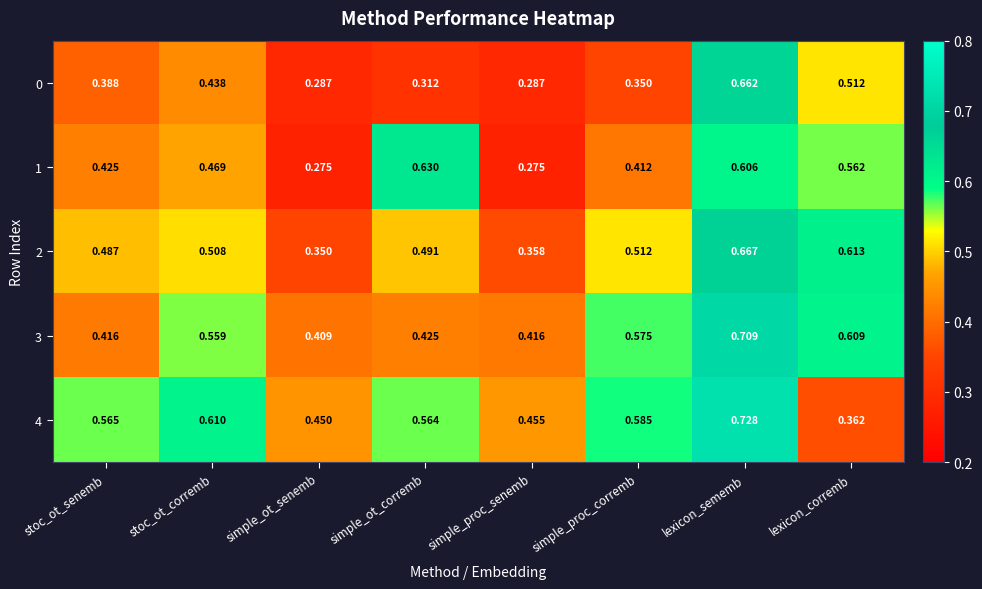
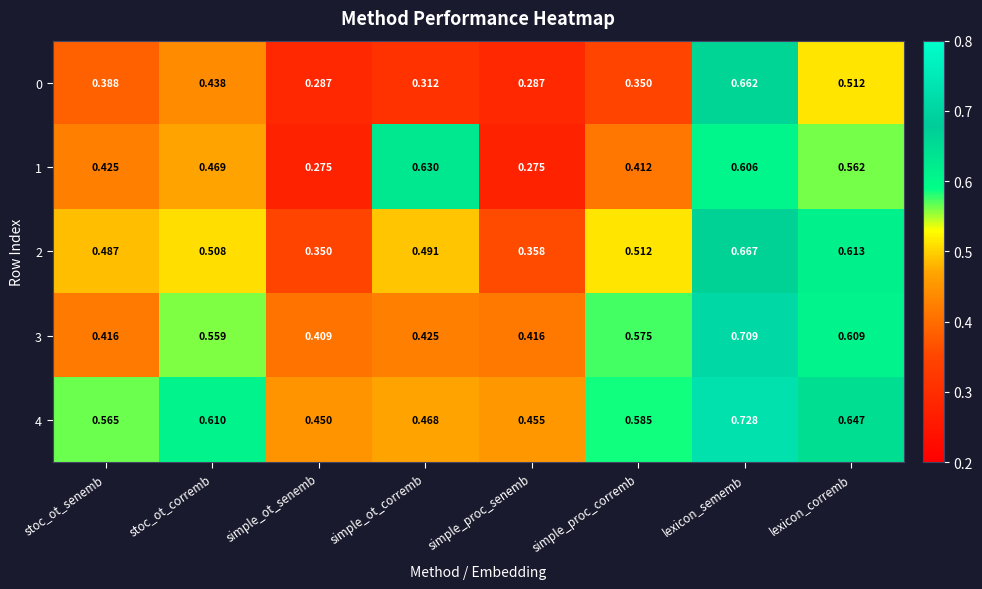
4, simple_ot_corremb: 0.564 -> 0.468
4, lexicon_corremb: 0.362 -> 0.647
